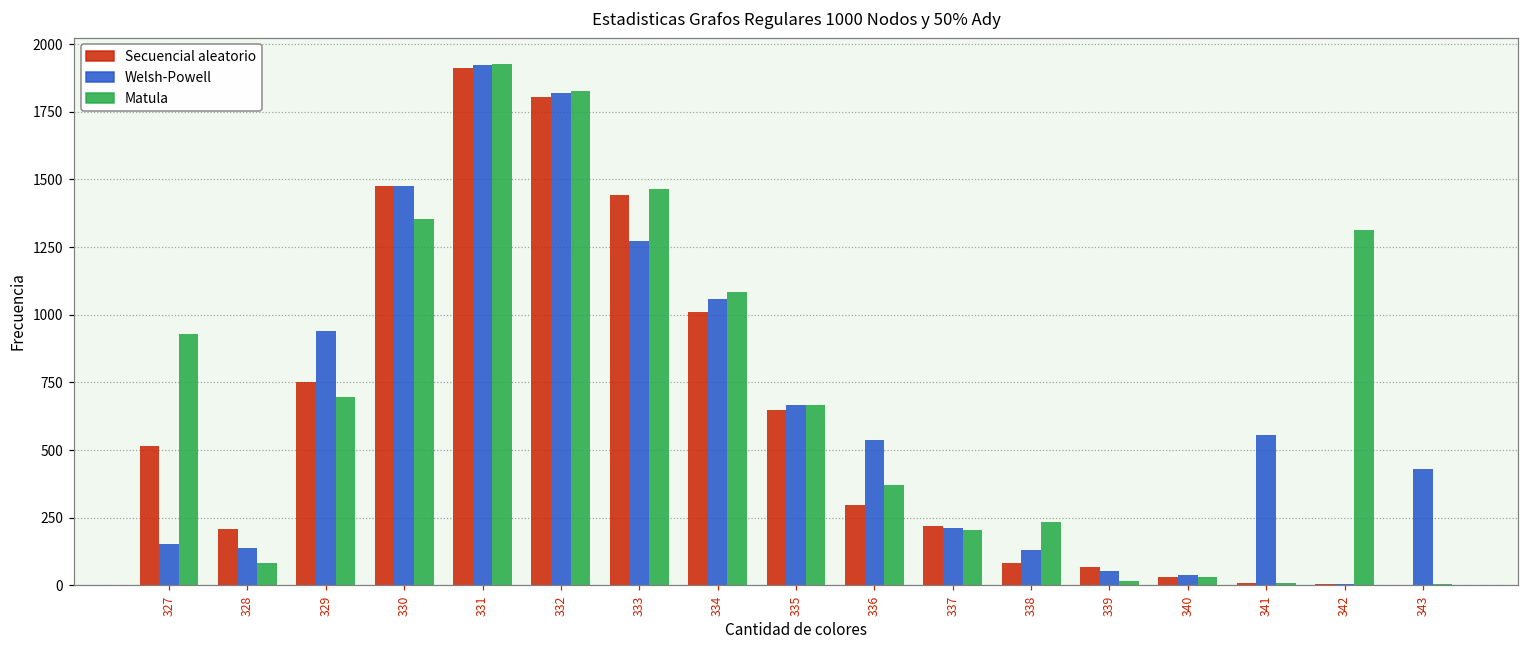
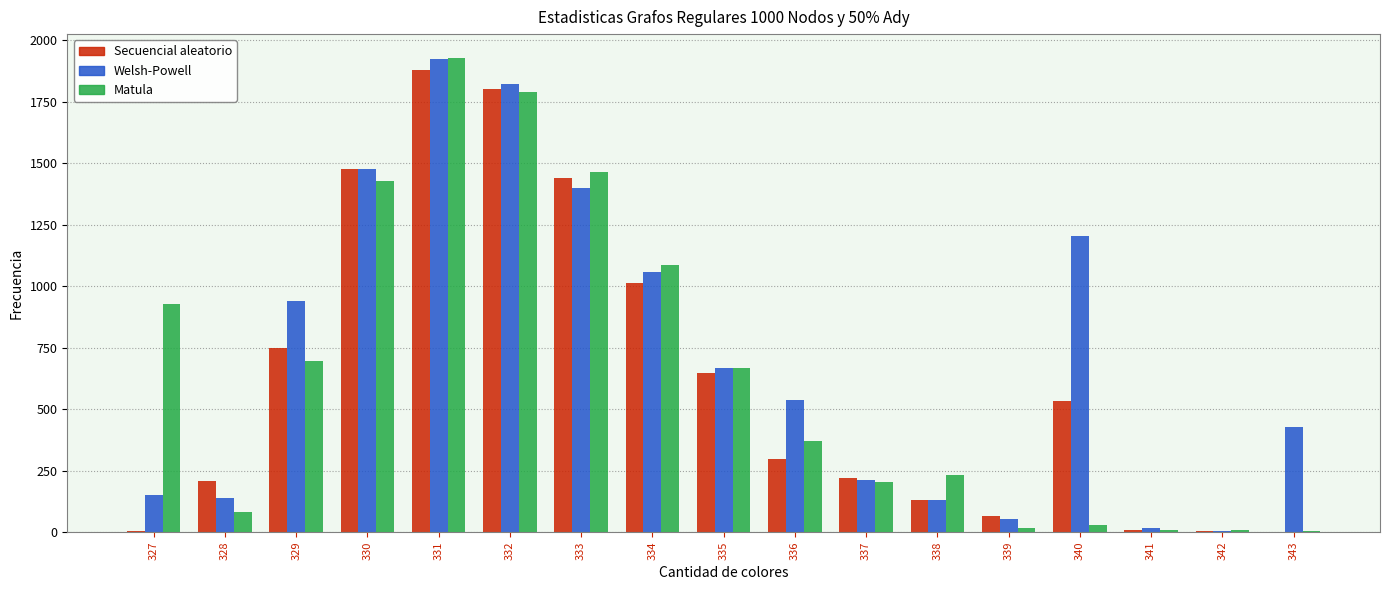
Secuencial aleatorio, 327: 520 -> 0
Matula, 330: 1350 -> 1430
Secuencial aleatorio, 331: 1910 -> 1880
Matula, 332: 1830 -> 1790
Welsh-Powell, 333: 1270 -> 1400
Secuencial aleatorio, 338: 80 -> 130
Secuencial aleatorio, 340: 30 -> 530
Welsh-Powell, 340: 40 -> 1200
Welsh-Powell, 341: 560 -> 20
Matula, 342: 1310 -> 10
